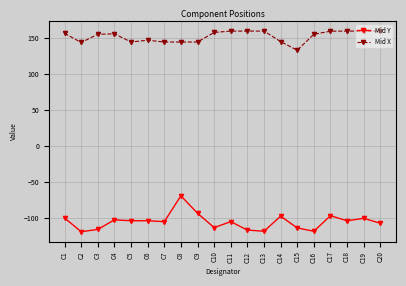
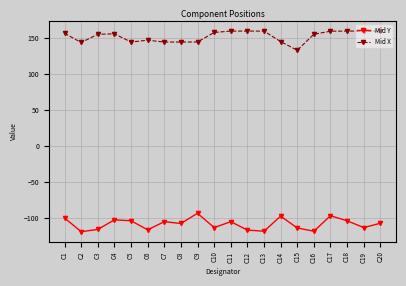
Mid Y, C6: -100 -> -120
Mid Y, C8: -70 -> -110
Mid Y, C19: -100 -> -110
